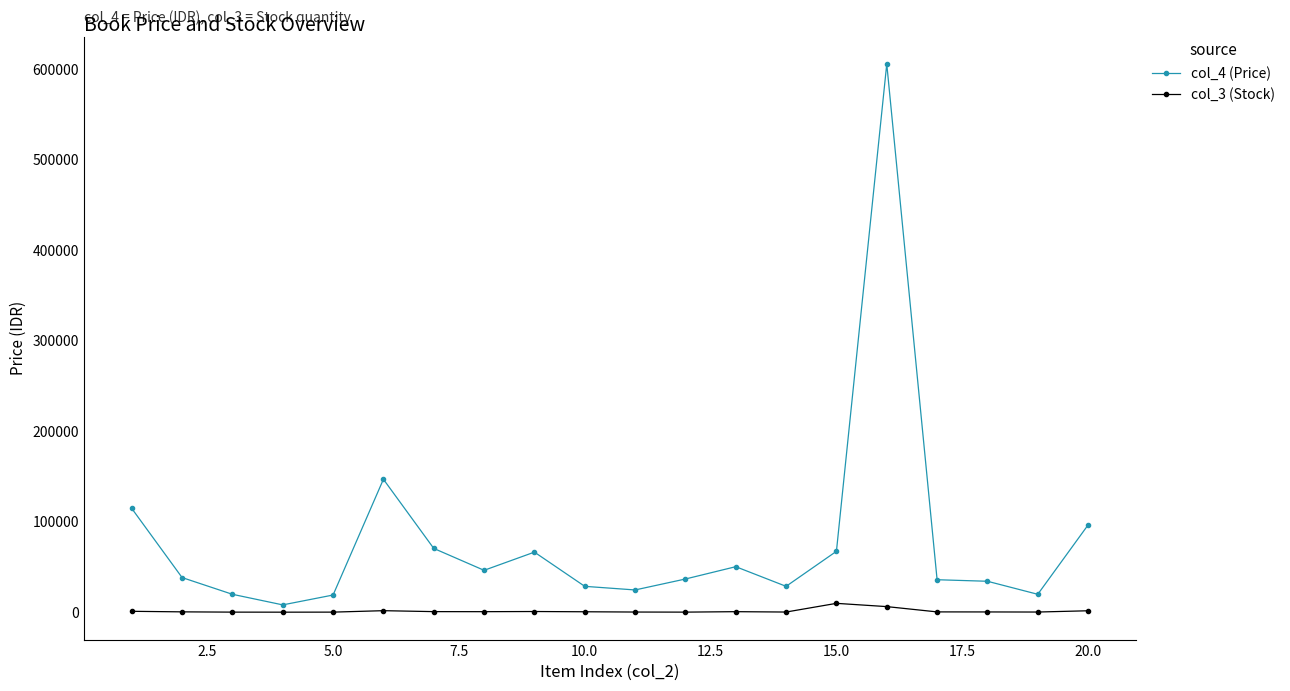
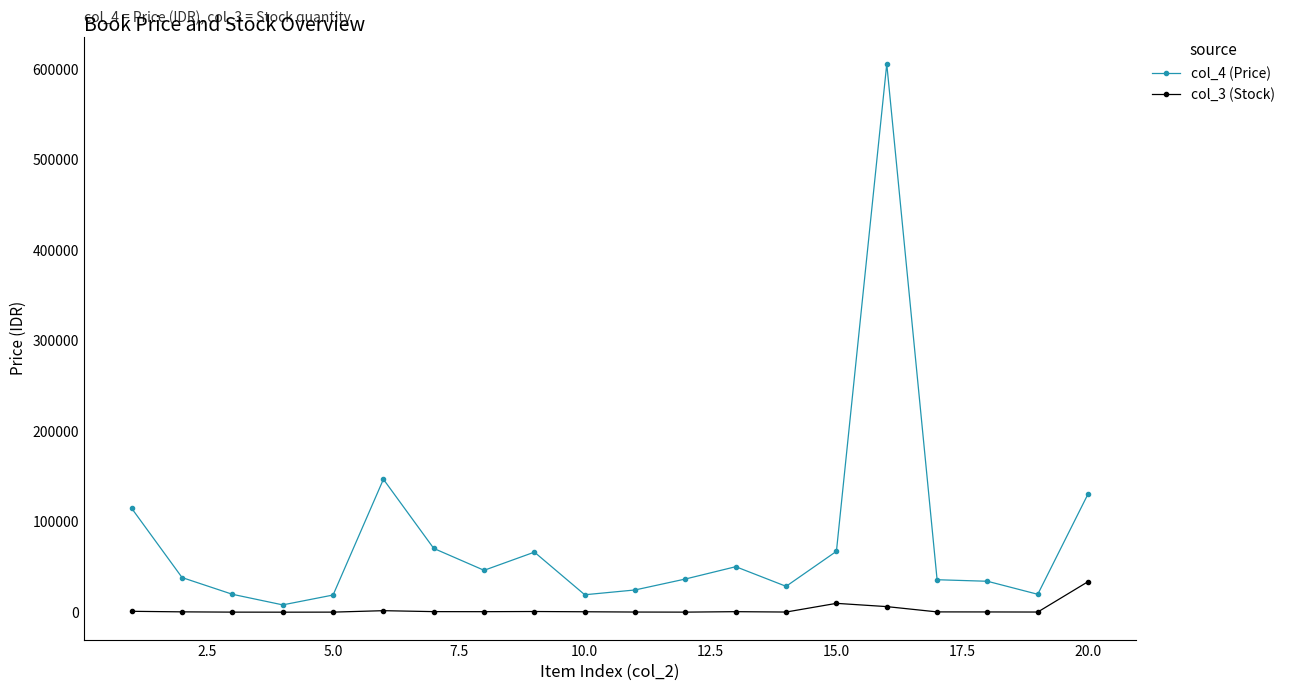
col_4 (Price), 10.0: 30000 -> 20000
col_4 (Price), 20.0: 100000 -> 130000
col_3 (Stock), 20.0: 0 -> 30000
